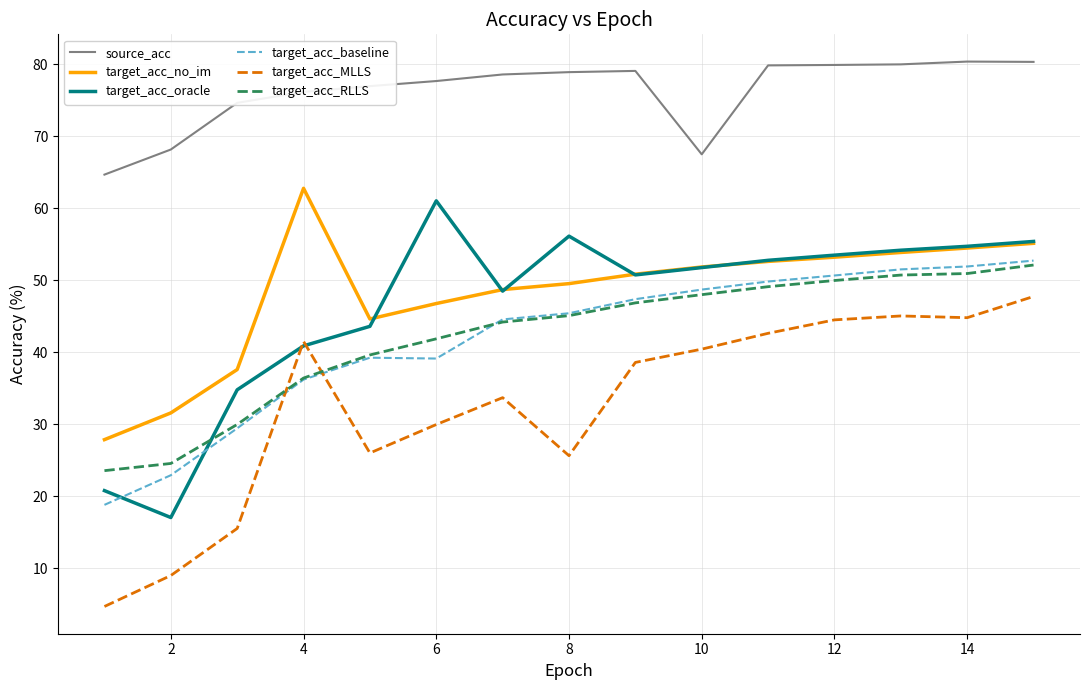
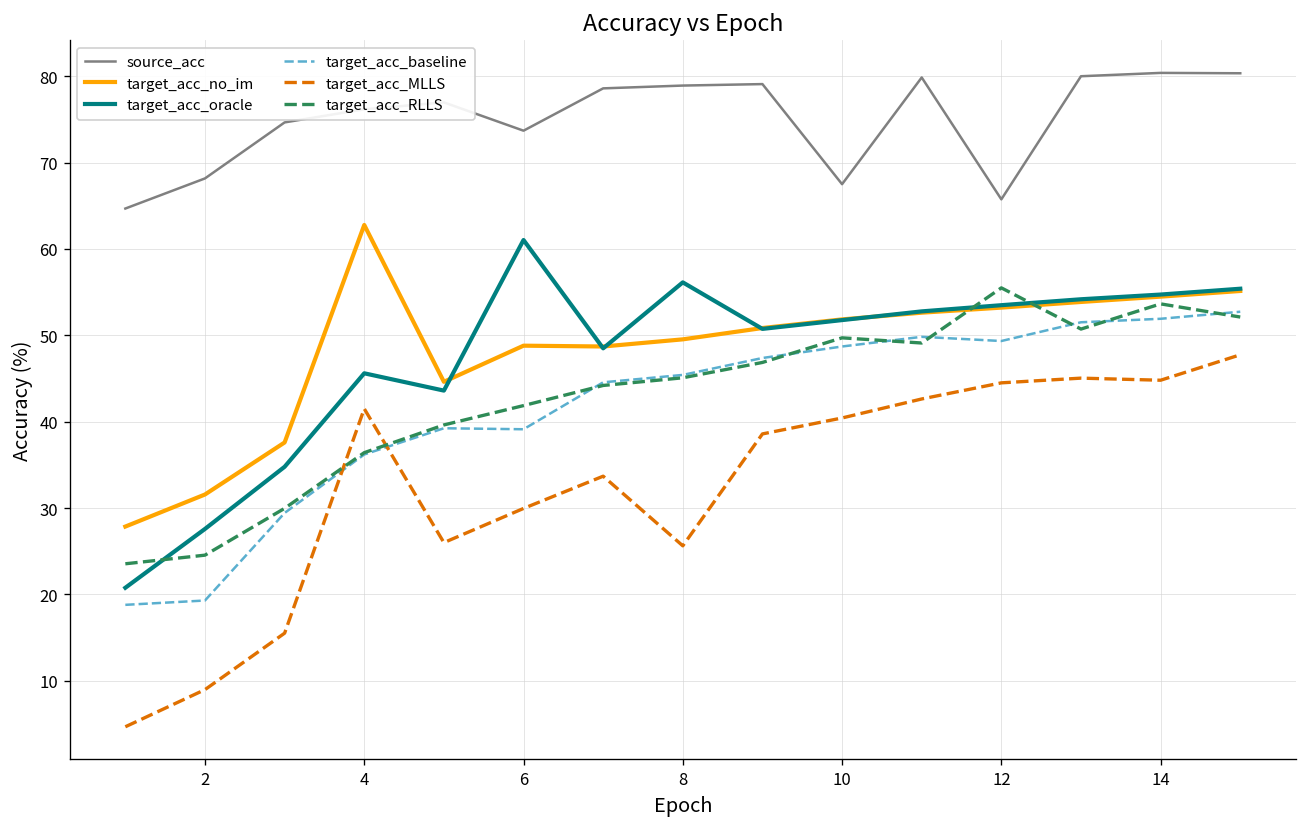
target_acc_oracle, 2: 17 -> 28
target_acc_baseline, 2: 23 -> 19
target_acc_oracle, 4: 41 -> 46
source_acc, 6: 78 -> 74
target_acc_no_im, 6: 47 -> 49
target_acc_RLLS, 10: 48 -> 50
source_acc, 12: 80 -> 66
target_acc_baseline, 12: 51 -> 49
target_acc_RLLS, 12: 50 -> 55
target_acc_RLLS, 14: 51 -> 54
